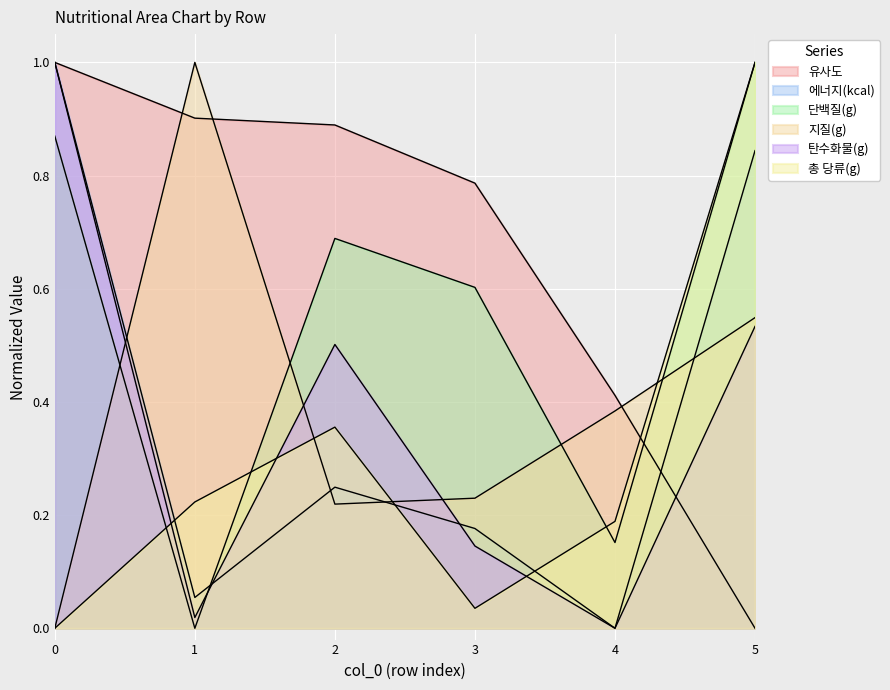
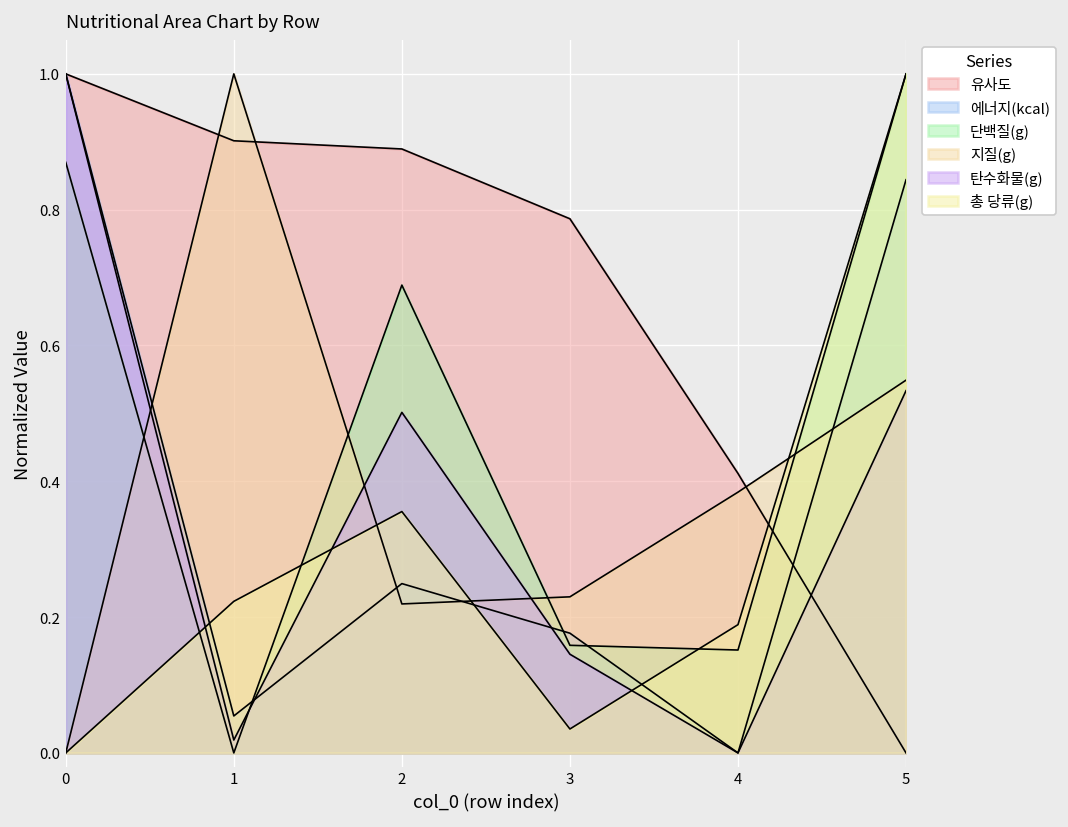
단백질(g), 3: 0.60 -> 0.16
